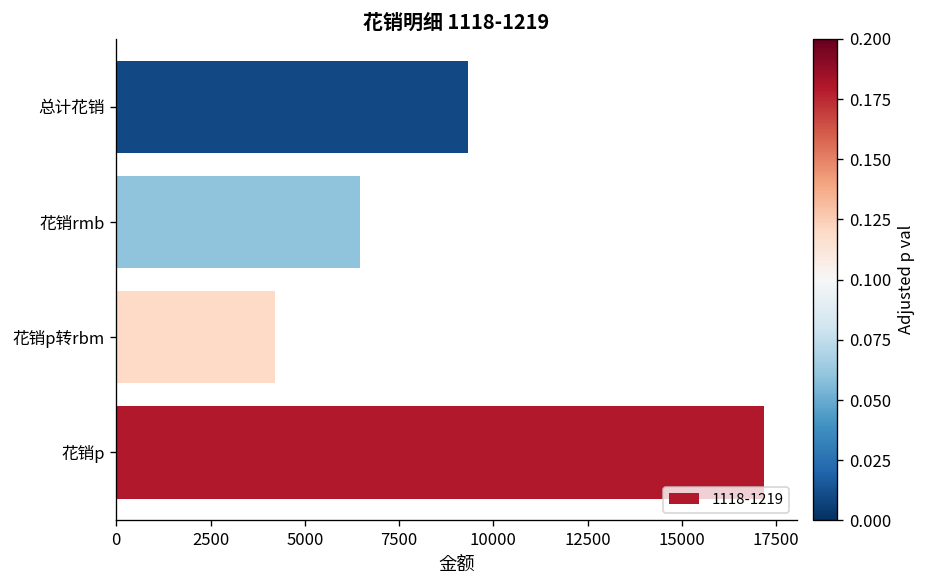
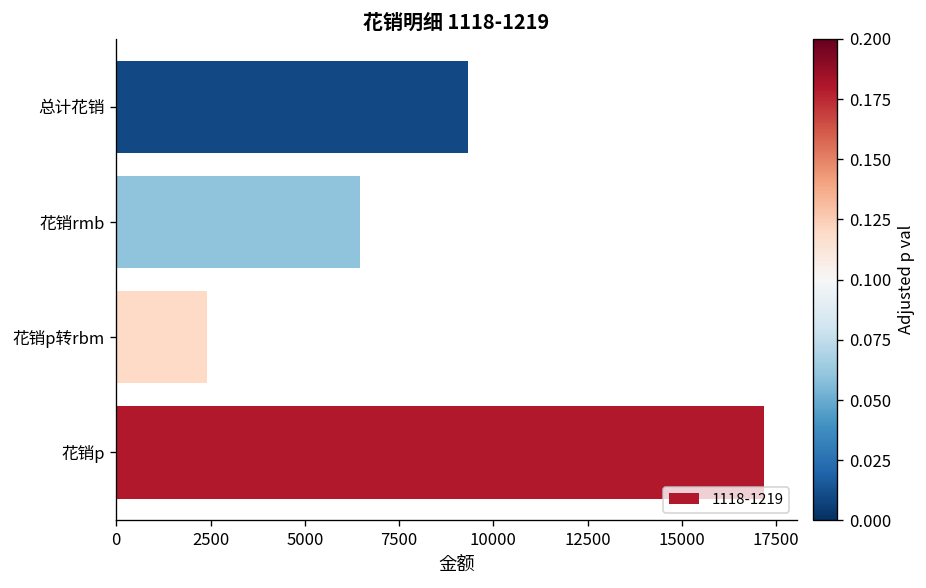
花销p转rbm: 4200 -> 2400
